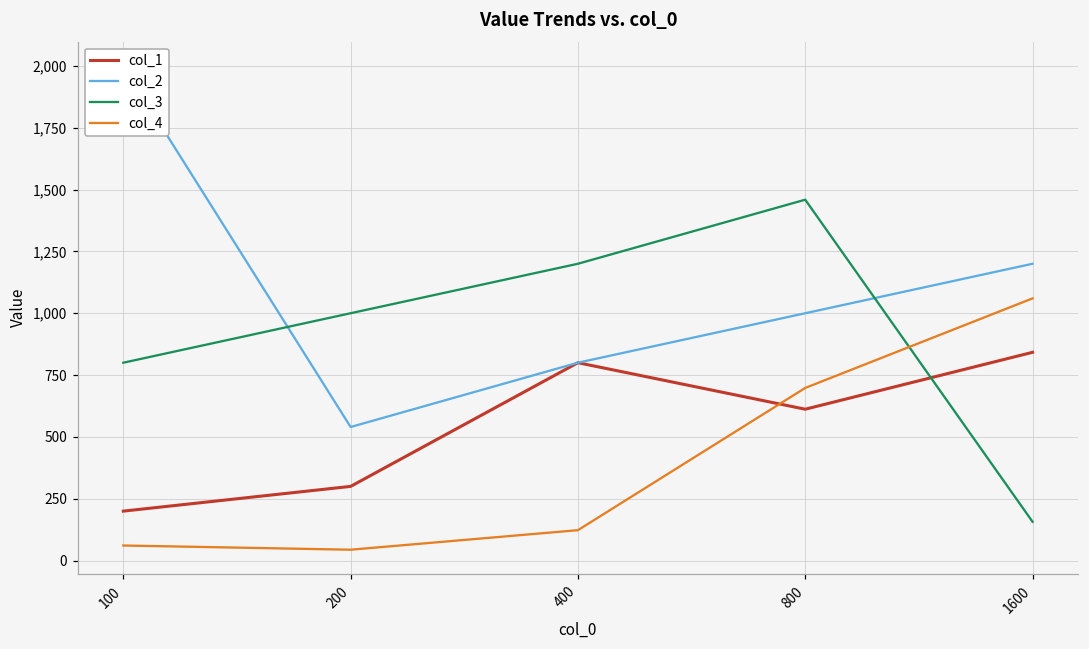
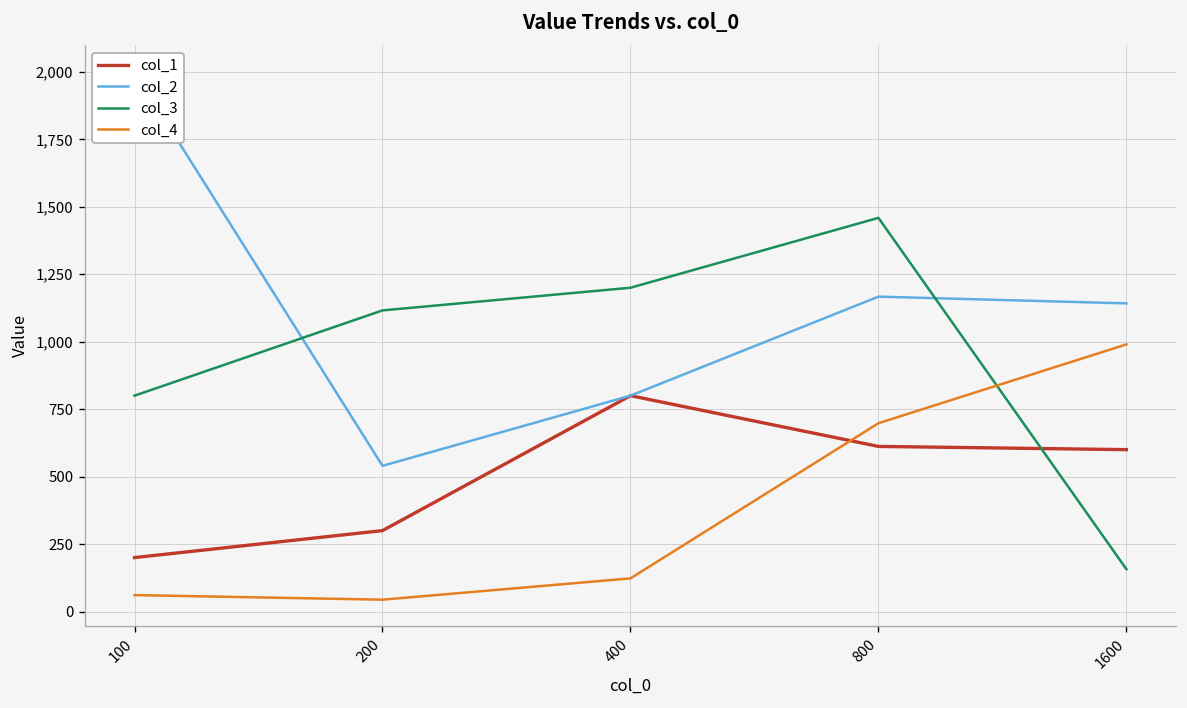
col_3, 200: 1,000 -> 1,120
col_2, 800: 1,000 -> 1,170
col_1, 1600: 840 -> 600
col_2, 1600: 1,200 -> 1,140
col_4, 1600: 1,060 -> 990
